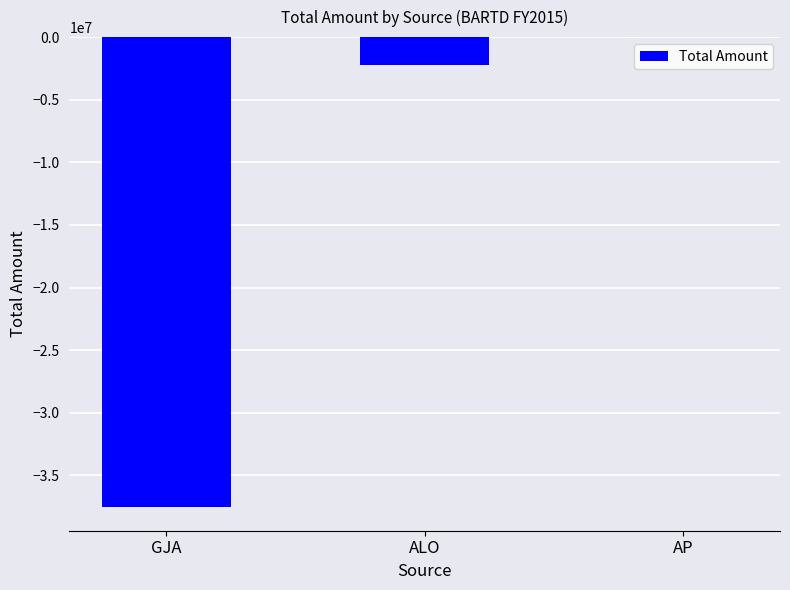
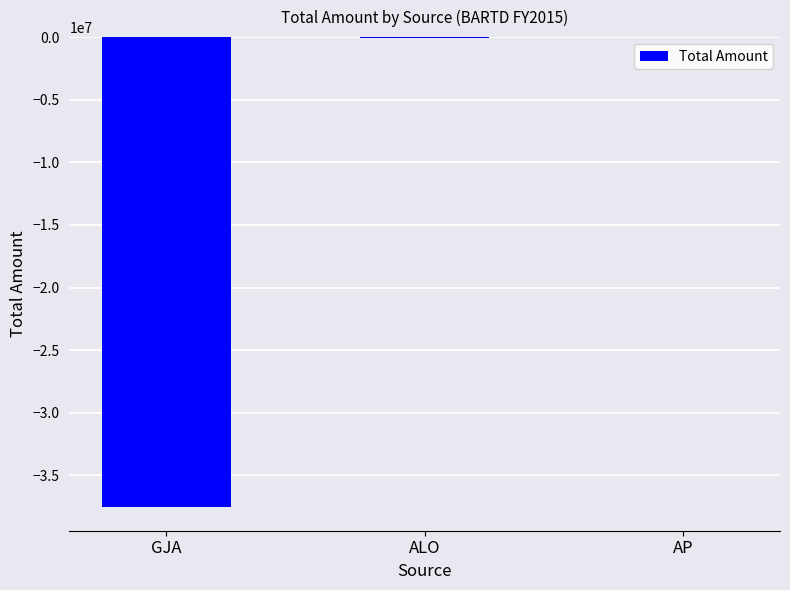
ALO: -2200000 -> -100000
